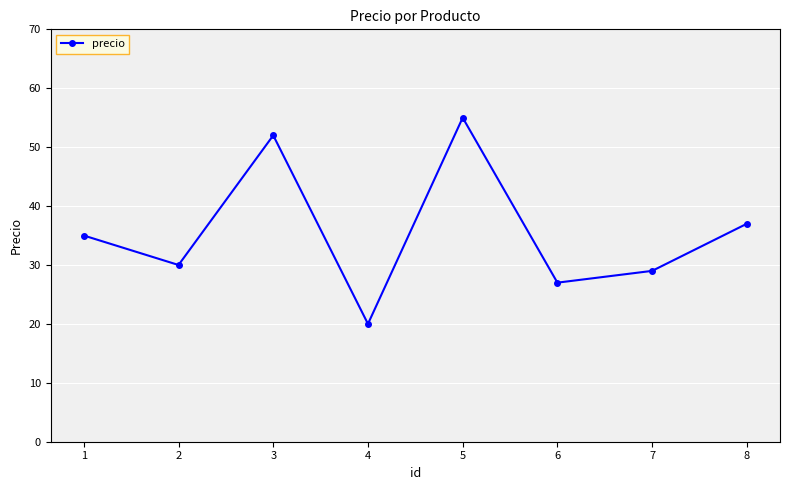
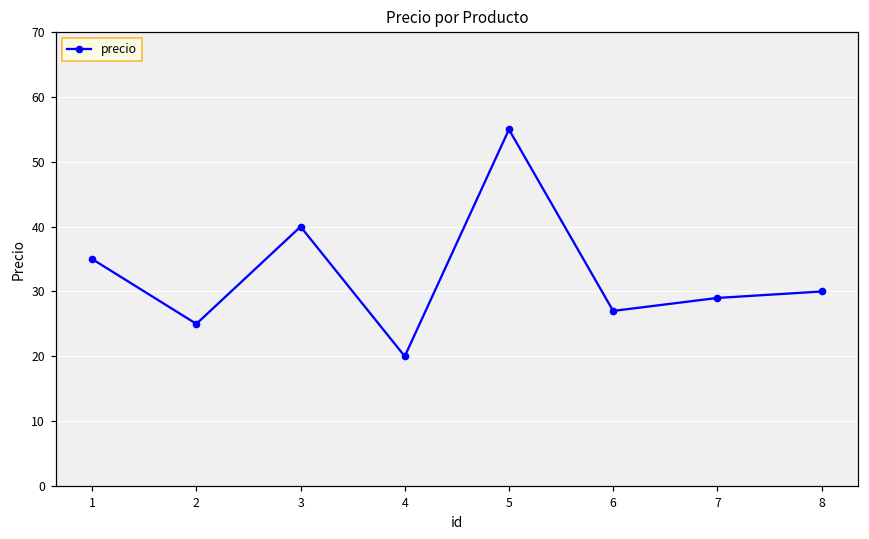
2: 30 -> 25
3: 52 -> 40
8: 37 -> 30
